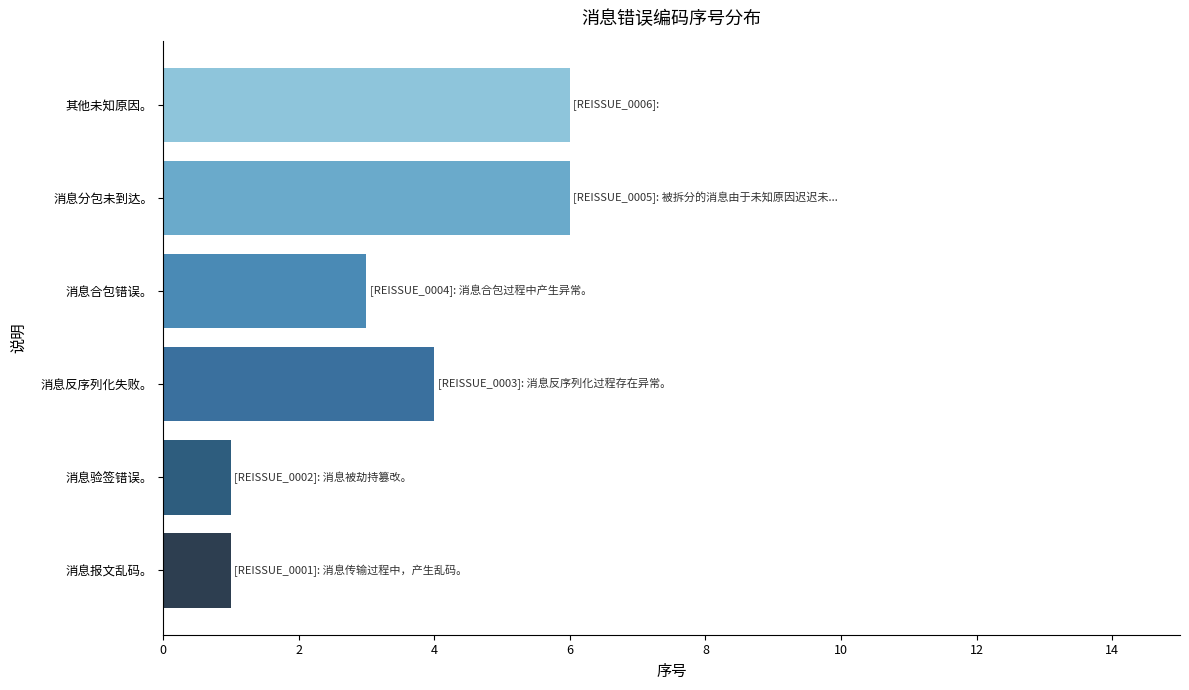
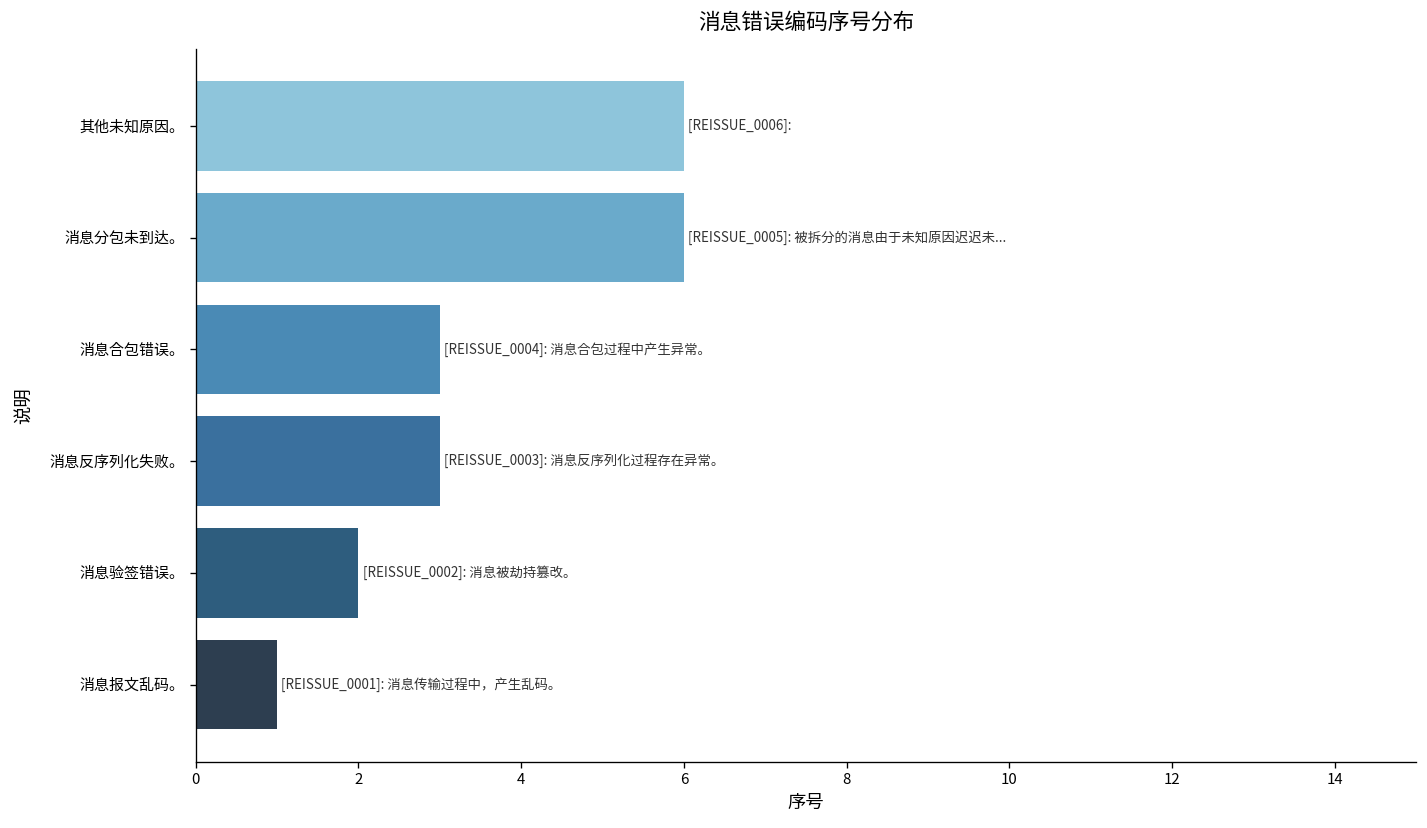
消息反序列化失败。: 4 -> 3
消息验签错误。: 1 -> 2
